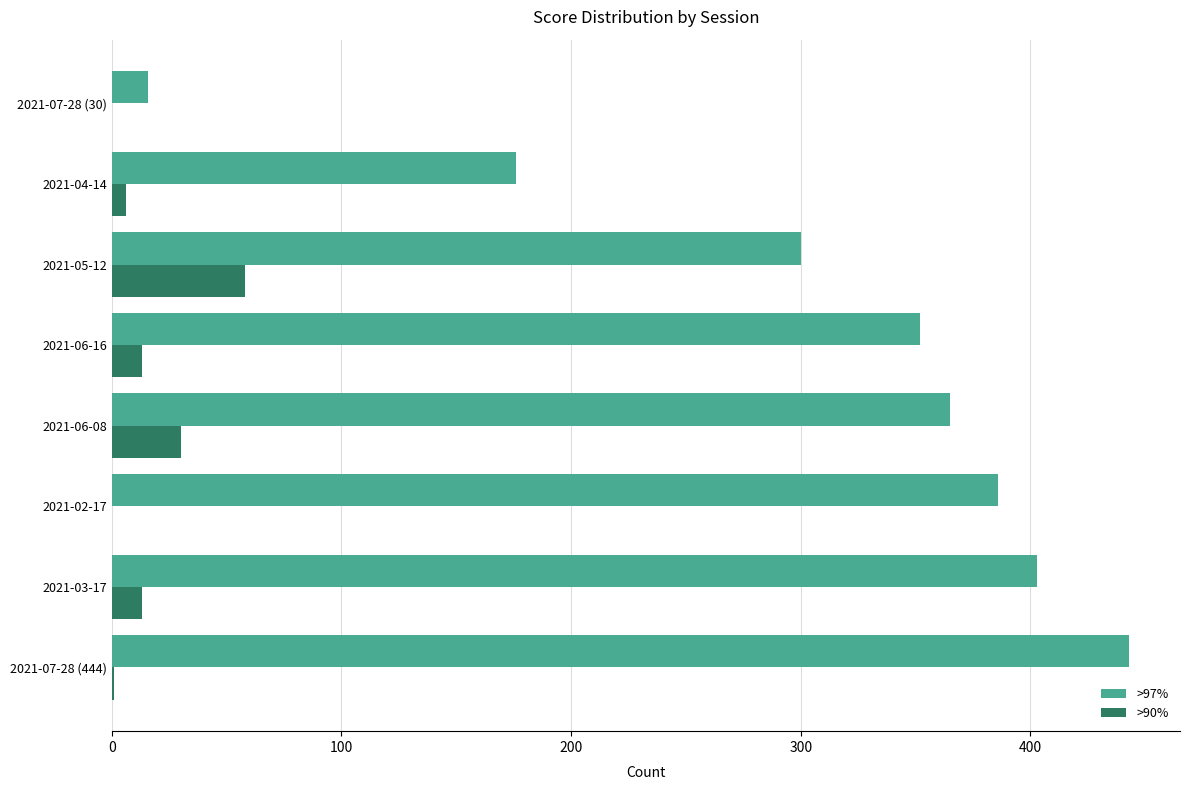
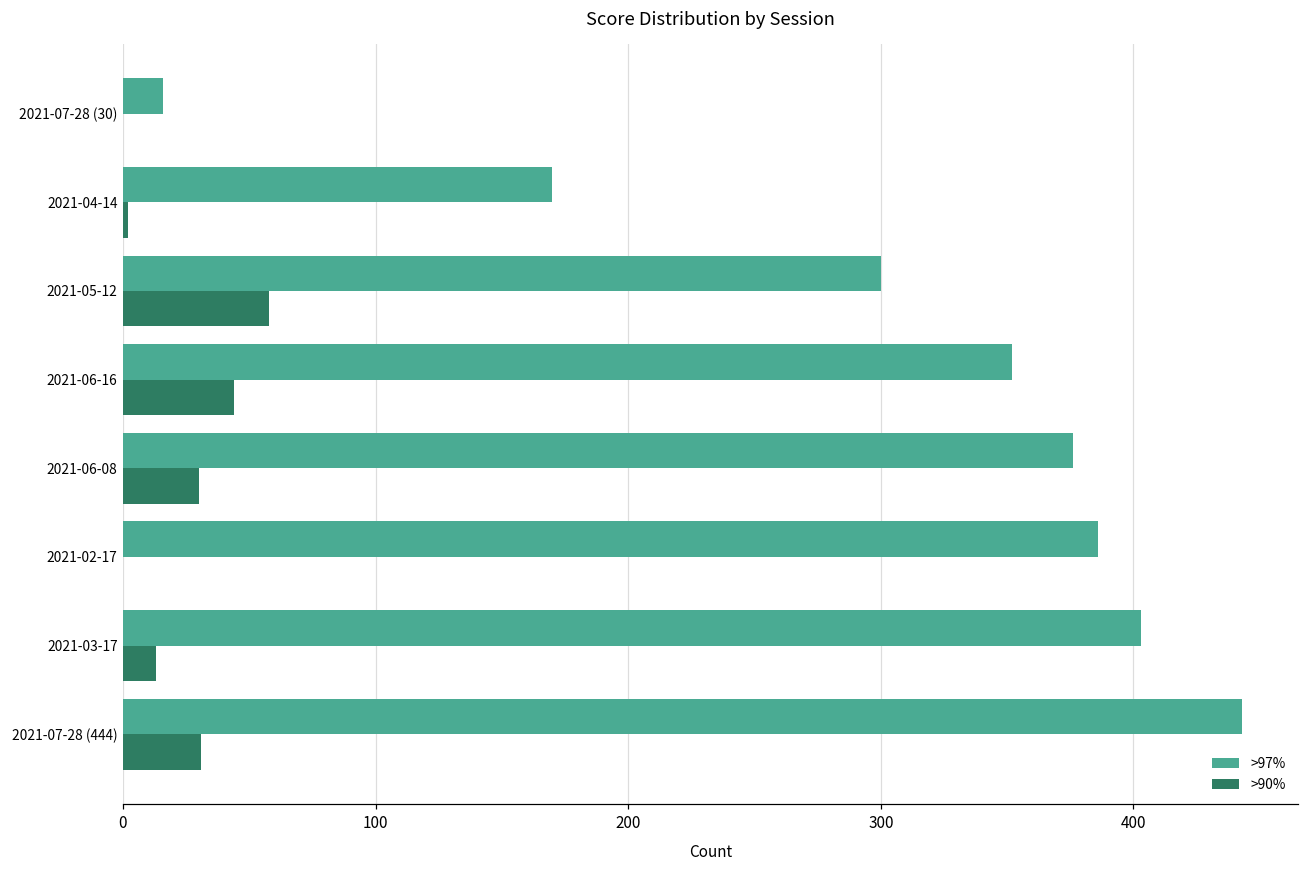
>97%, 2021-04-14: 176 -> 170
>90%, 2021-04-14: 6 -> 2
>90%, 2021-06-16: 13 -> 44
>97%, 2021-06-08: 365 -> 376
>90%, 2021-07-28 (444): 1 -> 31
